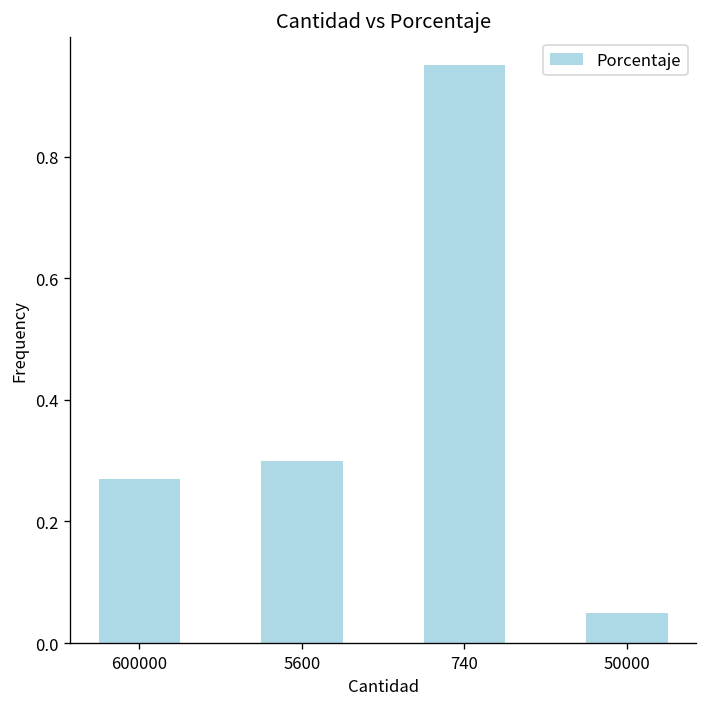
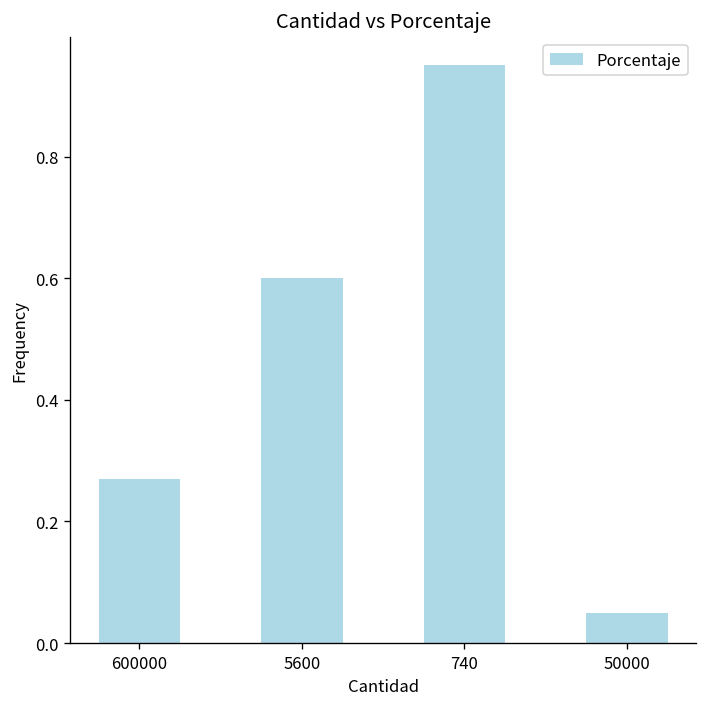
5600: 0.3 -> 0.6
